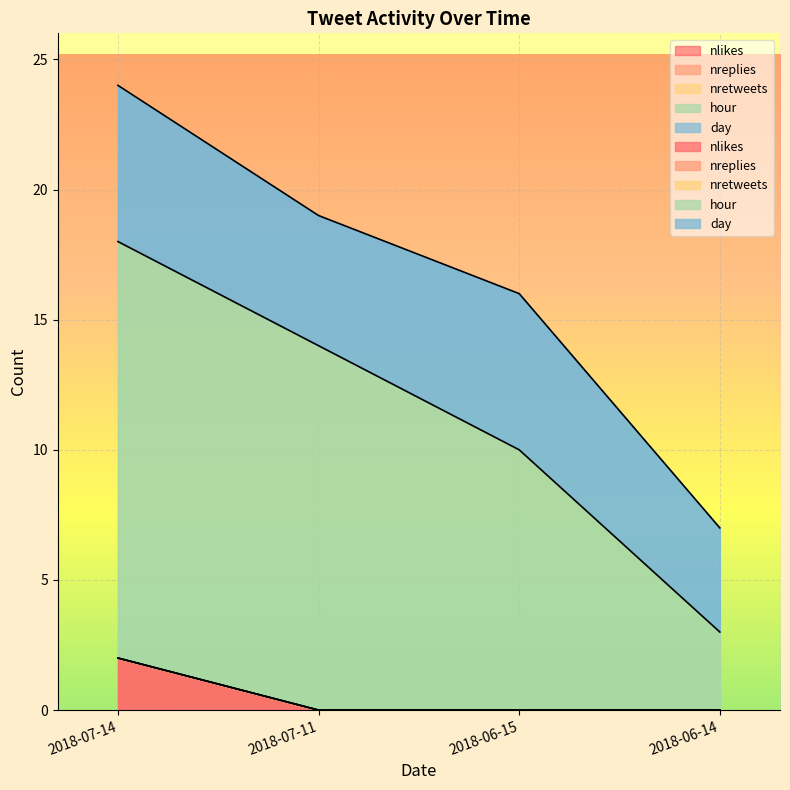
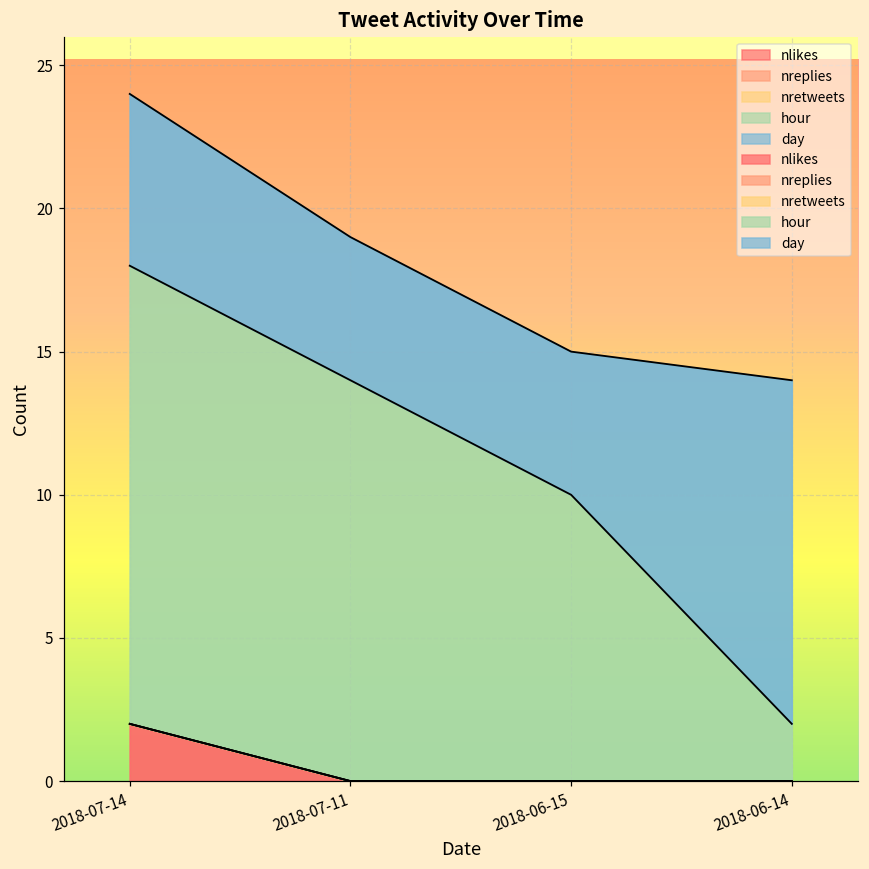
day, 2018-06-15: 6 -> 5
hour, 2018-06-14: 3 -> 2
day, 2018-06-14: 4 -> 12
